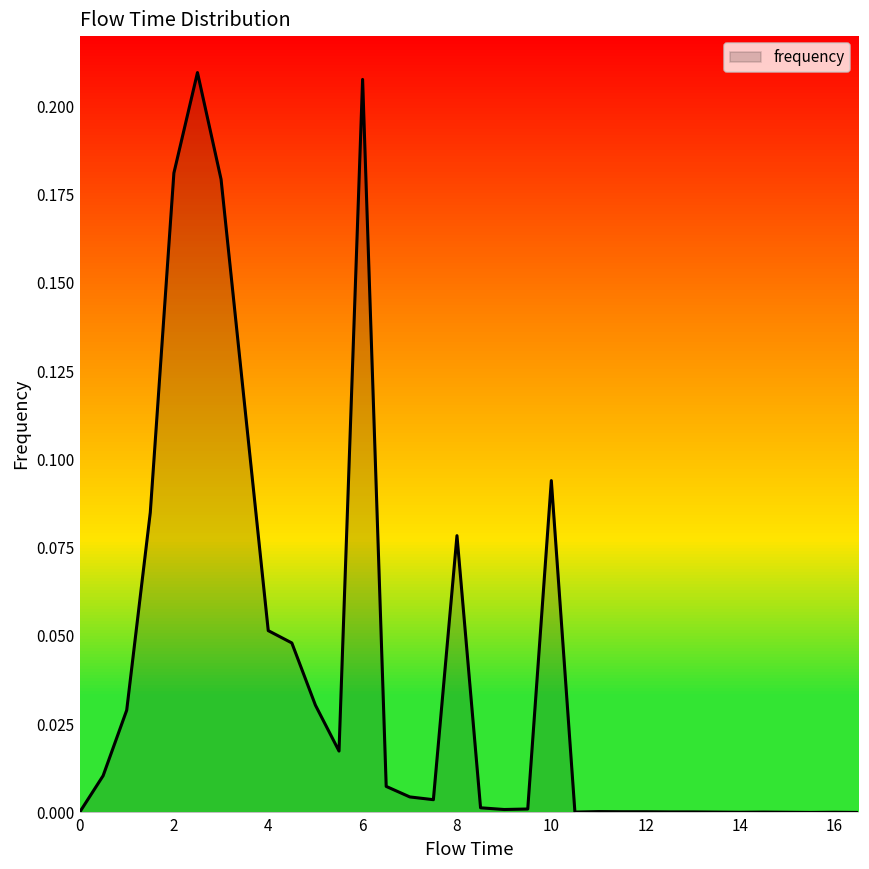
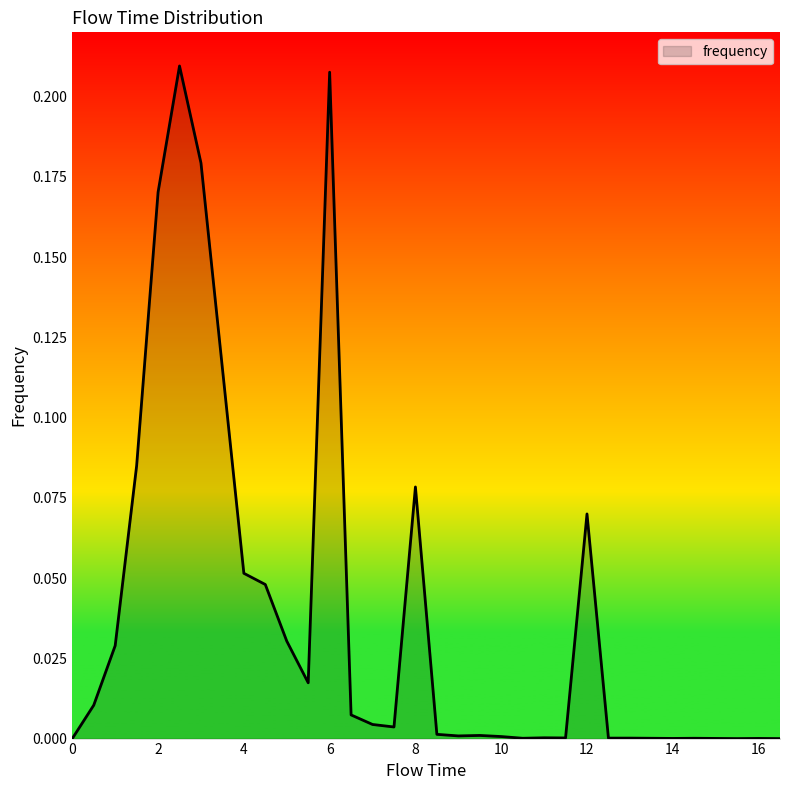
2: 0.181 -> 0.170
10: 0.094 -> 0.001
12: 0.000 -> 0.070
